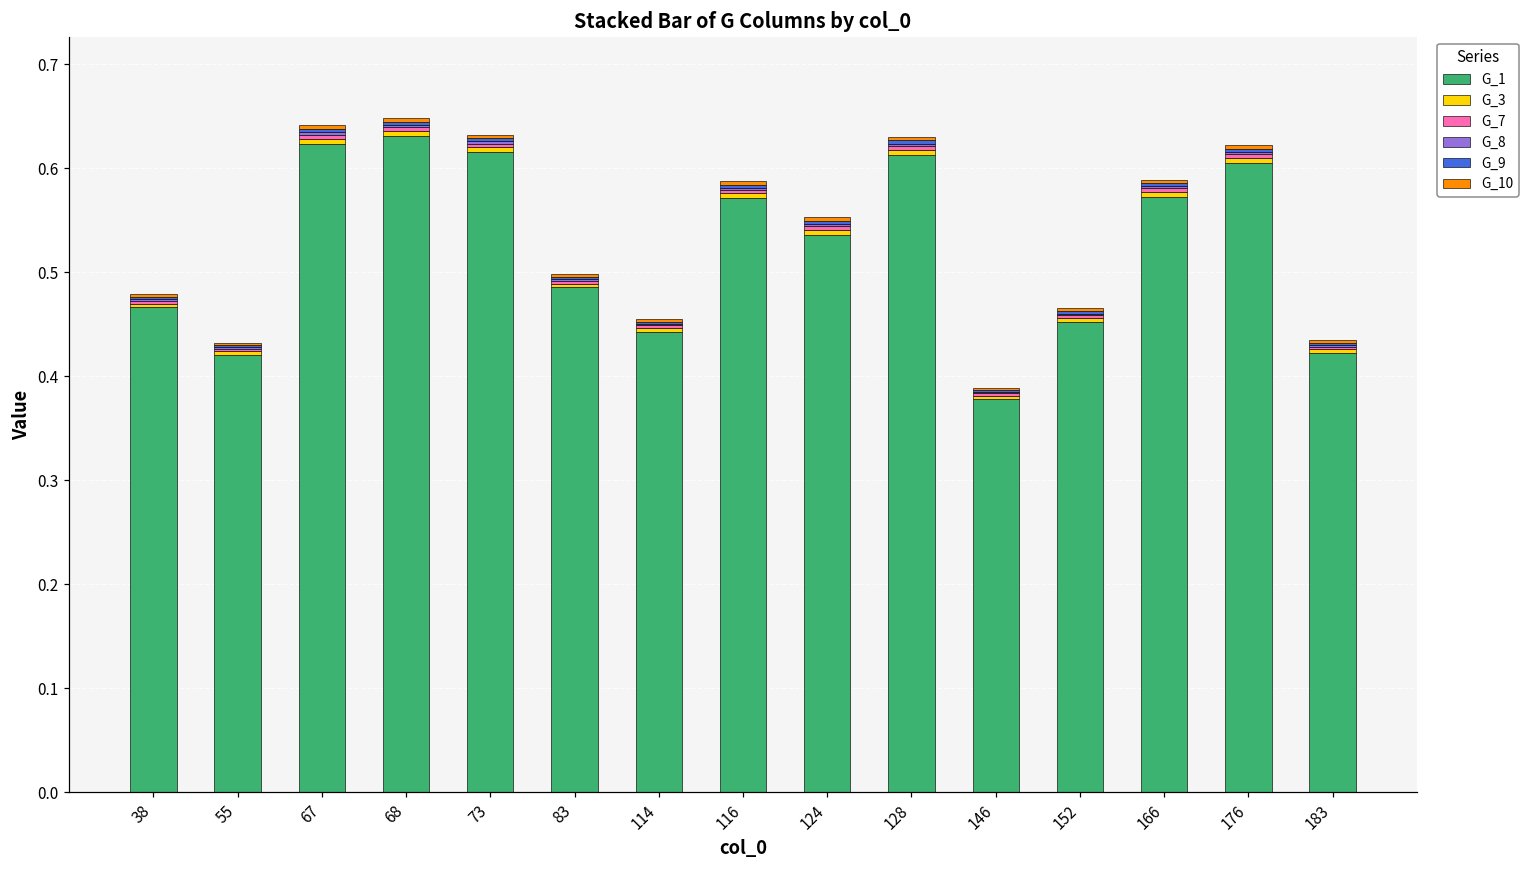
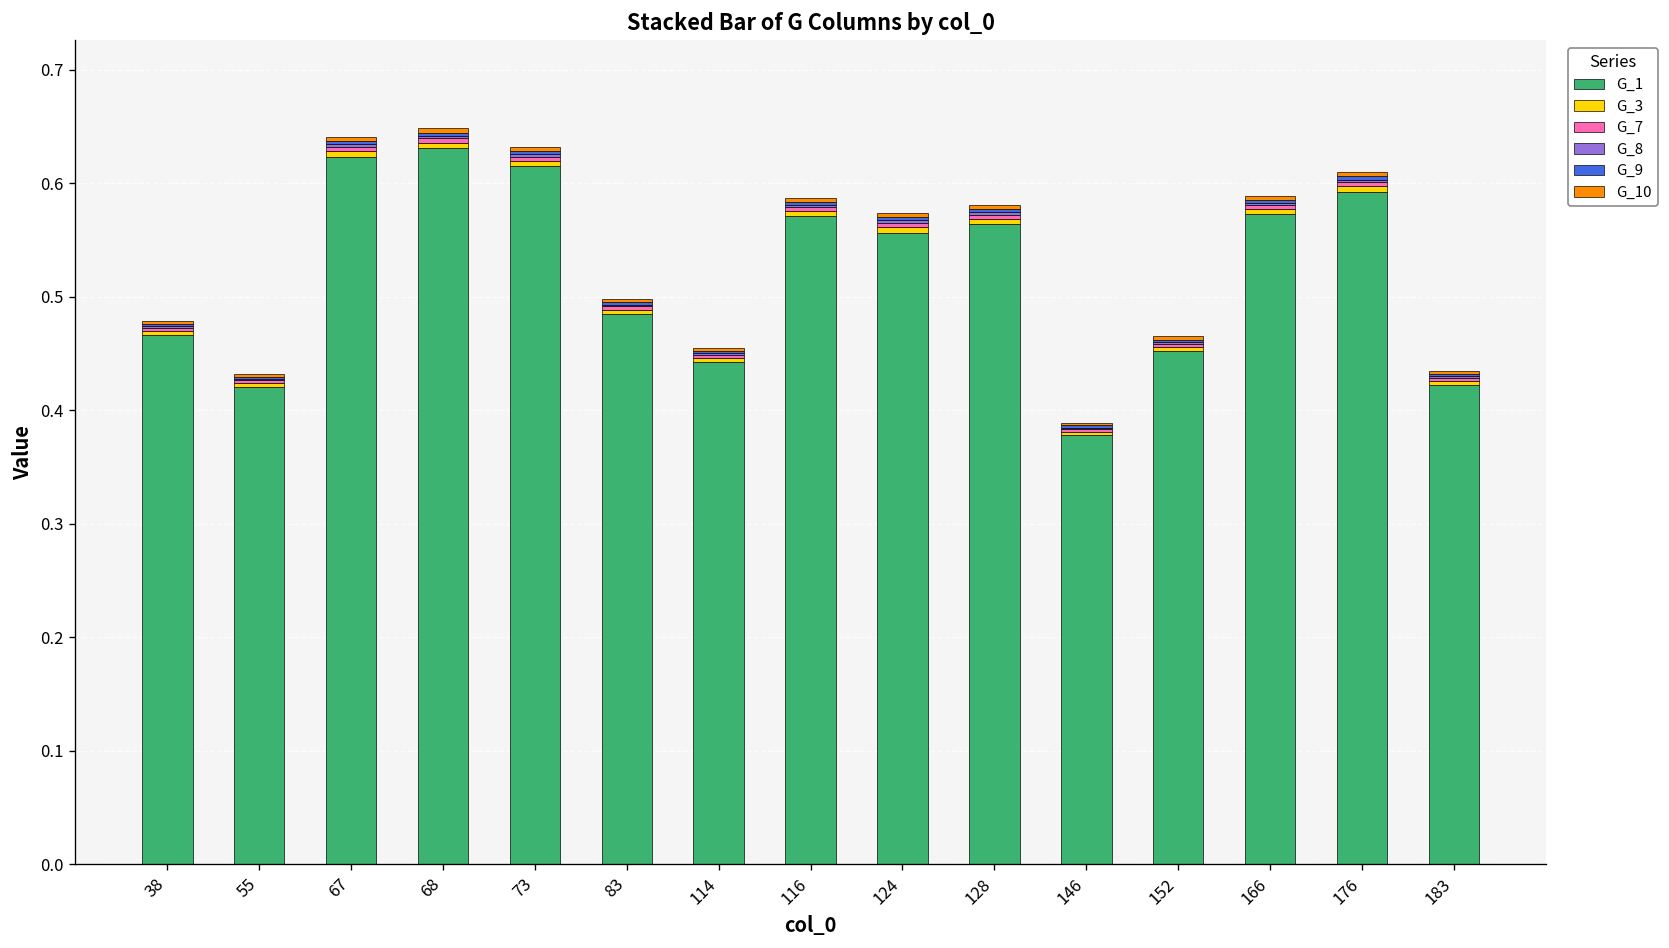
G_1, 124: 0.54 -> 0.56
G_1, 128: 0.61 -> 0.56
G_1, 176: 0.60 -> 0.59
